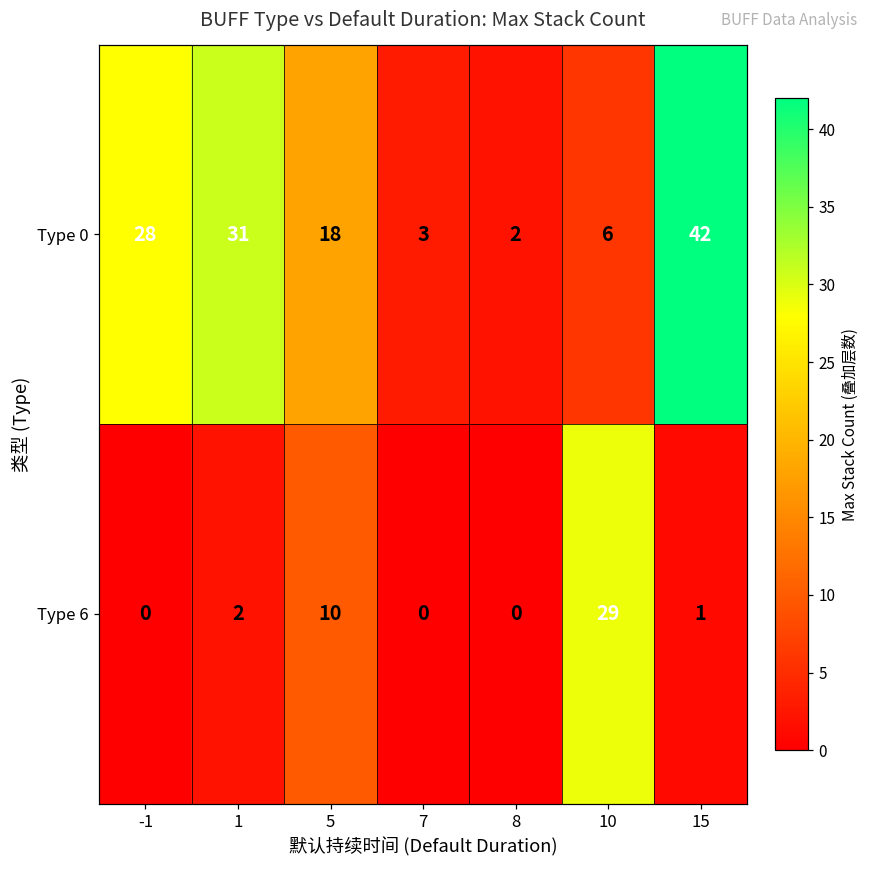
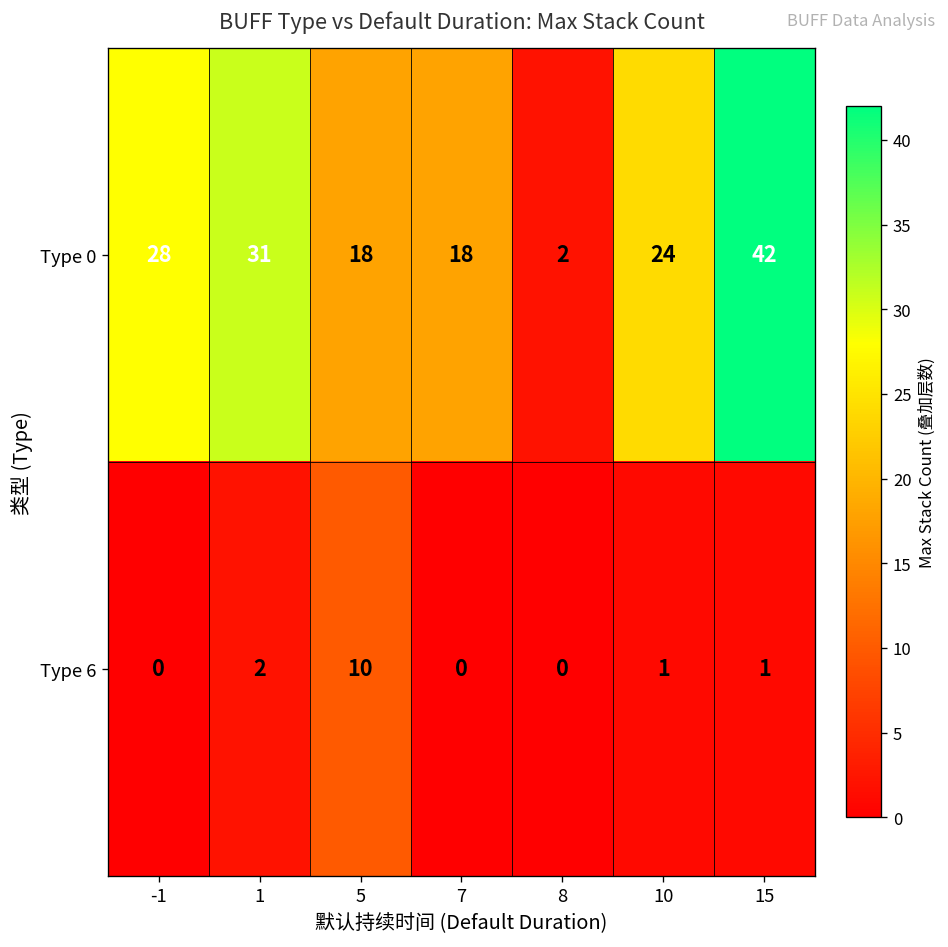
Type 0, 7: 3 -> 18
Type 0, 10: 6 -> 24
Type 6, 10: 29 -> 1
